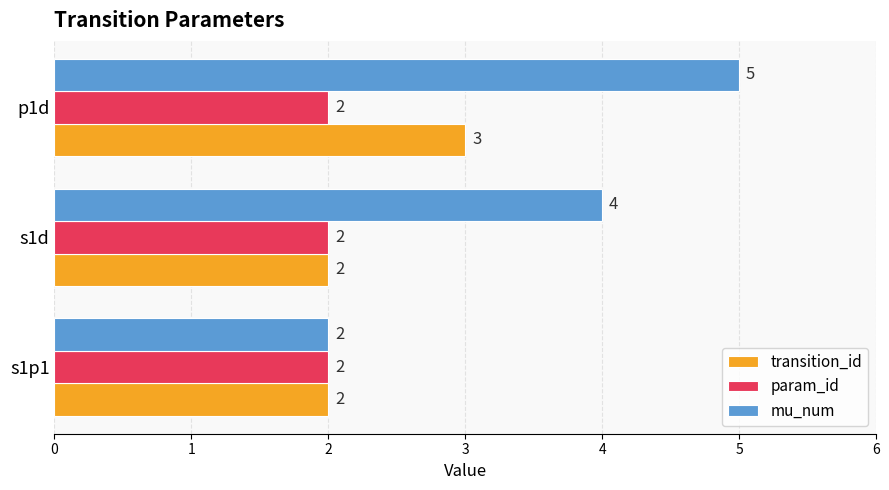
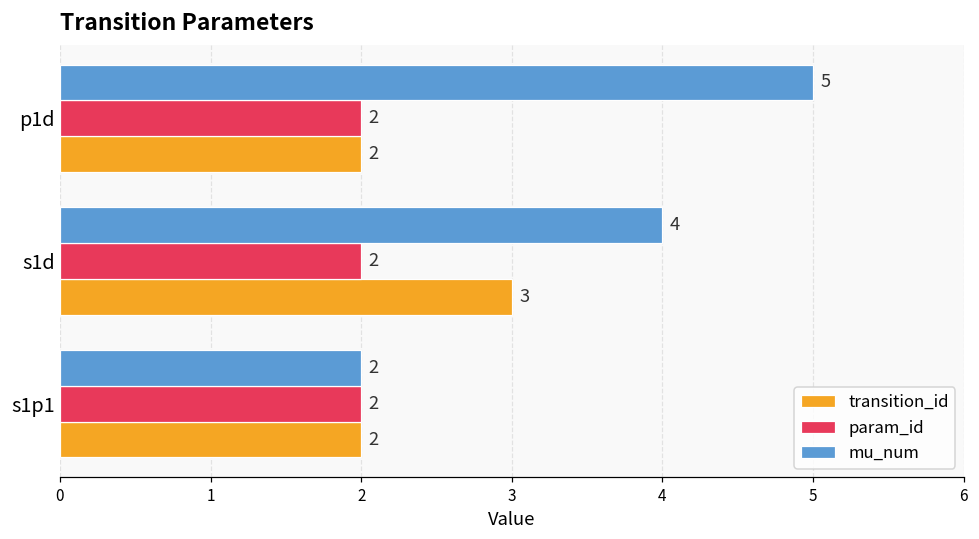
transition_id, p1d: 3 -> 2
transition_id, s1d: 2 -> 3
